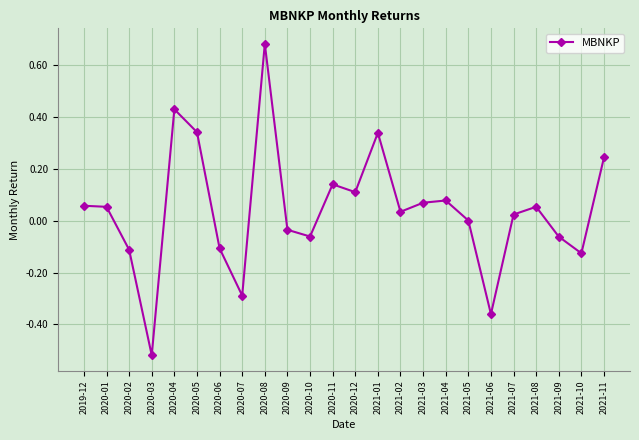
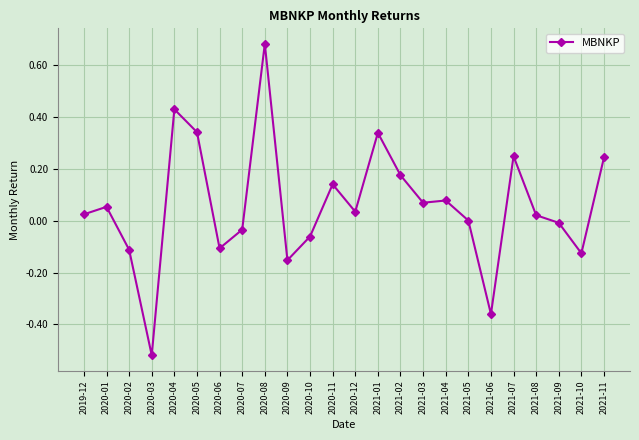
2019-12: 0.06 -> 0.02
2020-07: -0.29 -> -0.03
2020-09: -0.04 -> -0.15
2020-12: 0.11 -> 0.03
2021-02: 0.03 -> 0.17
2021-07: 0.02 -> 0.25
2021-08: 0.05 -> 0.02
2021-09: -0.06 -> -0.01
